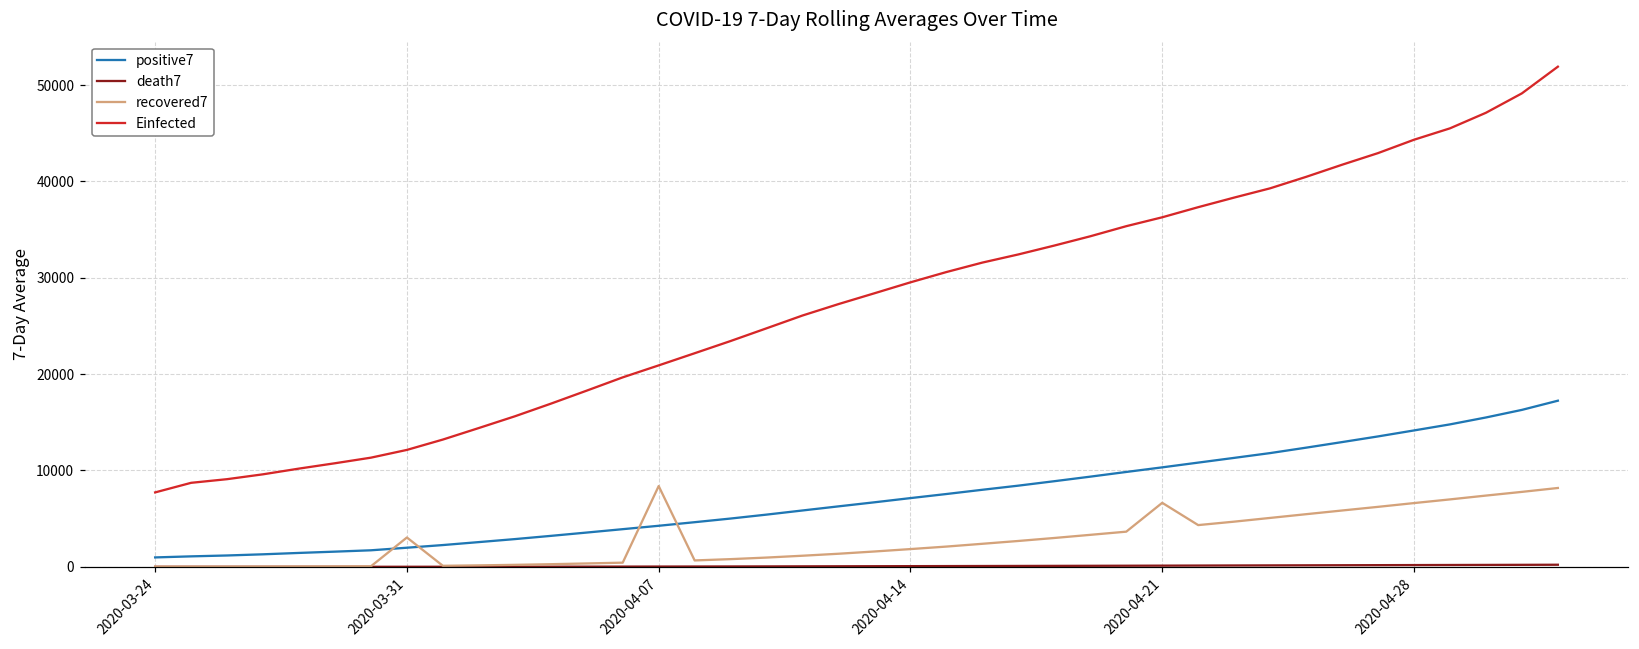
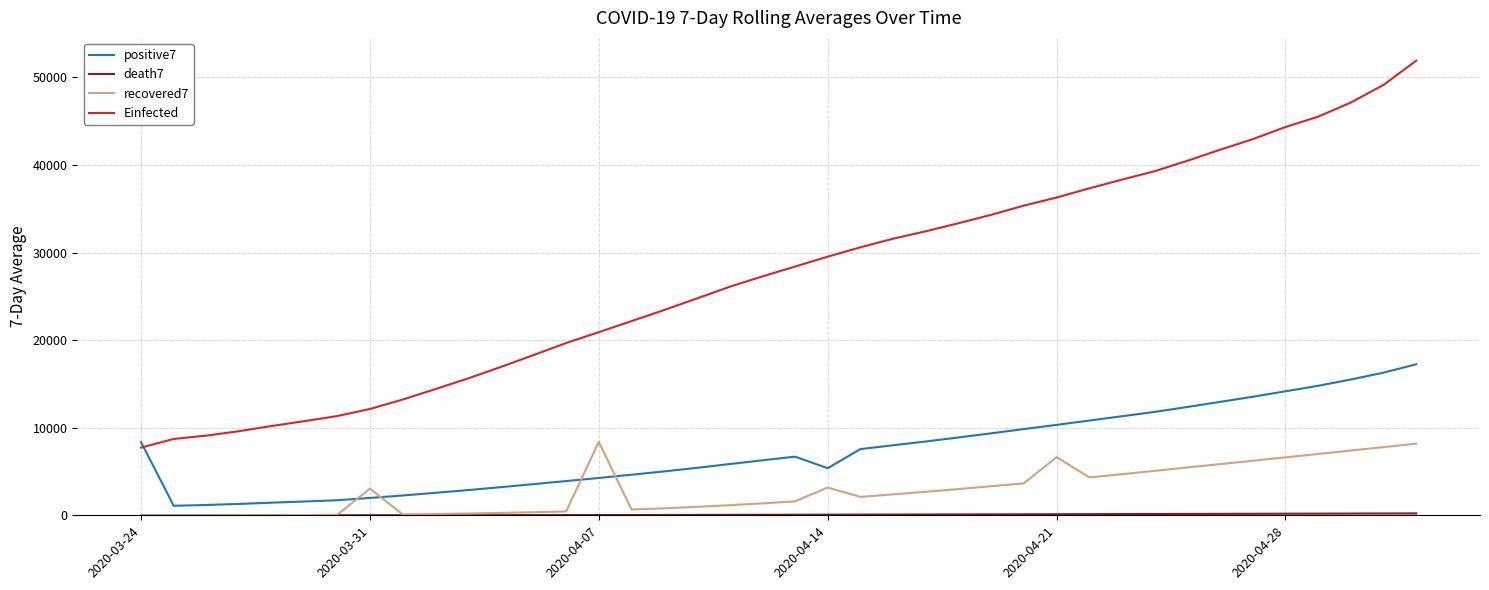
positive7, 2020-03-24: 1000 -> 8000
positive7, 2020-04-14: 7000 -> 5000
recovered7, 2020-04-14: 2000 -> 3000
